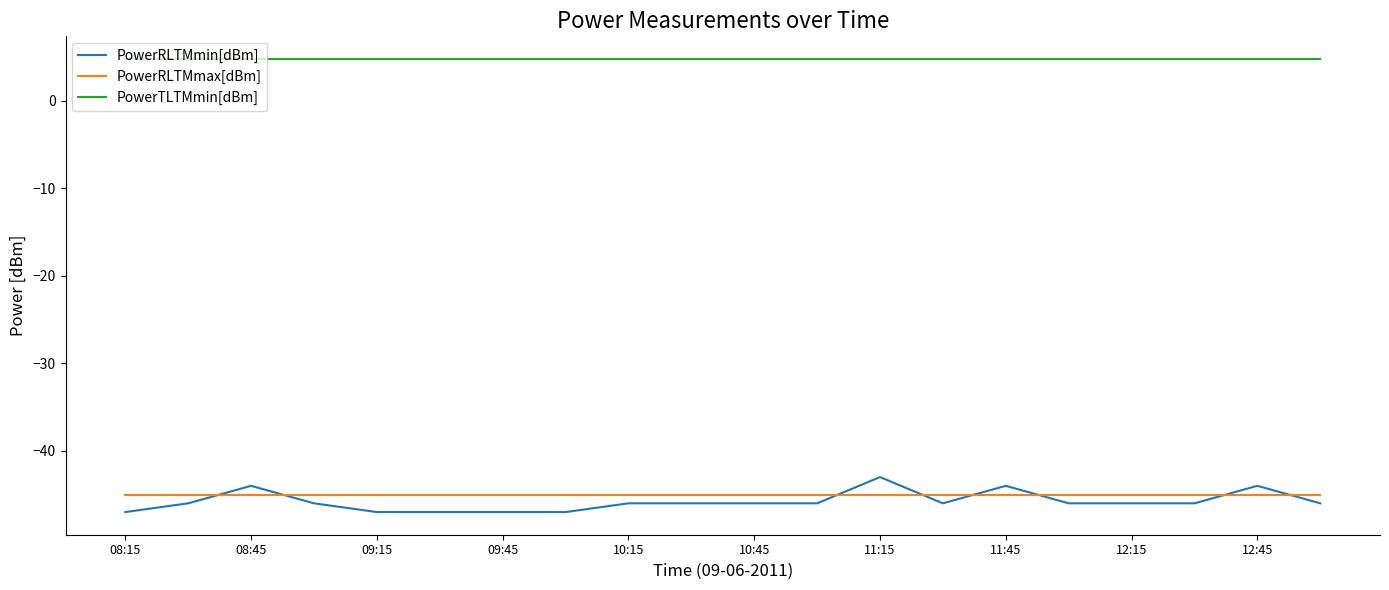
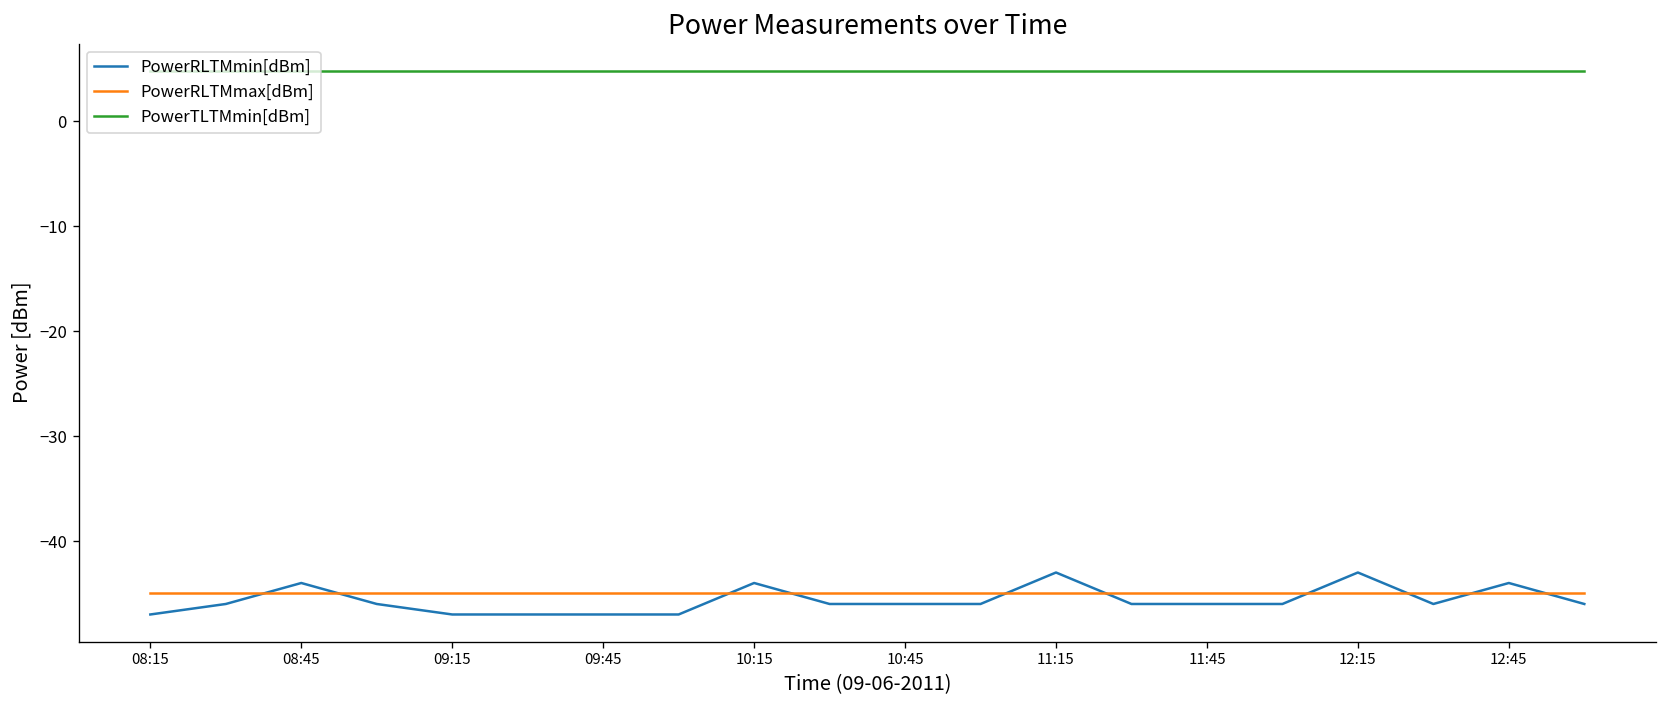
PowerRLTMmin[dBm], 10:15: -46 -> -44
PowerRLTMmin[dBm], 11:45: -44 -> -46
PowerRLTMmin[dBm], 12:15: -46 -> -43
